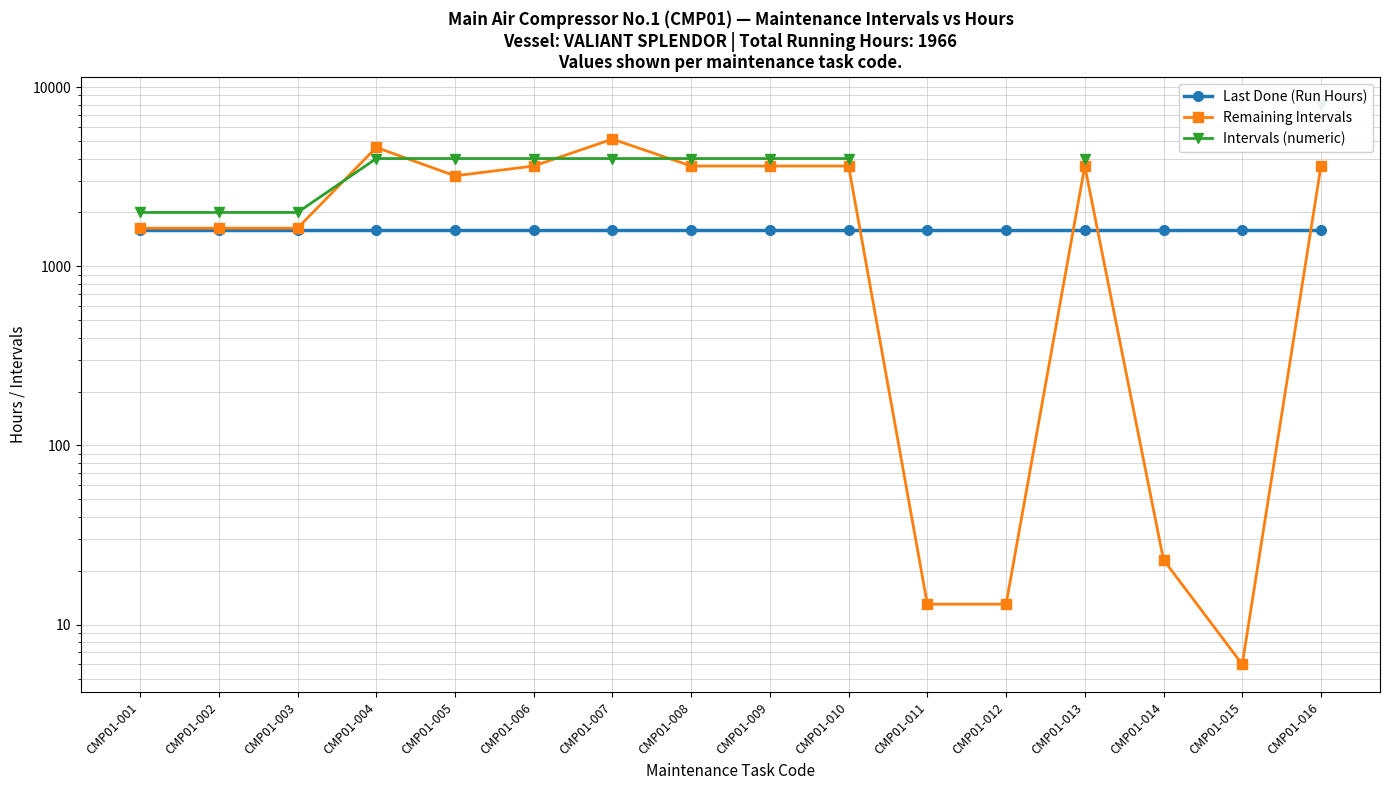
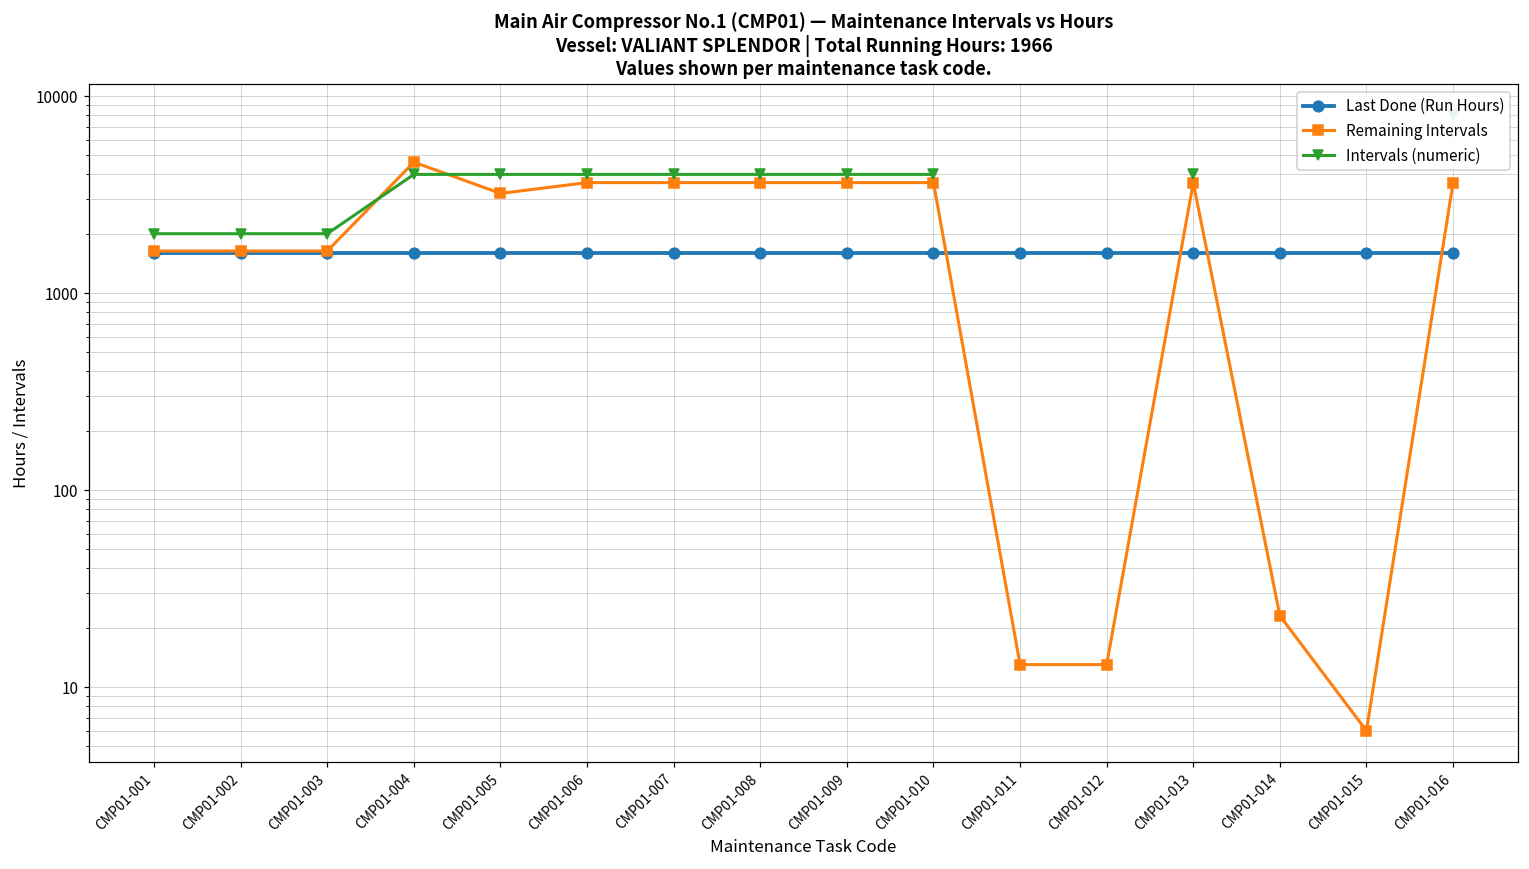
Remaining Intervals, CMP01-007: 5100 -> 3600
